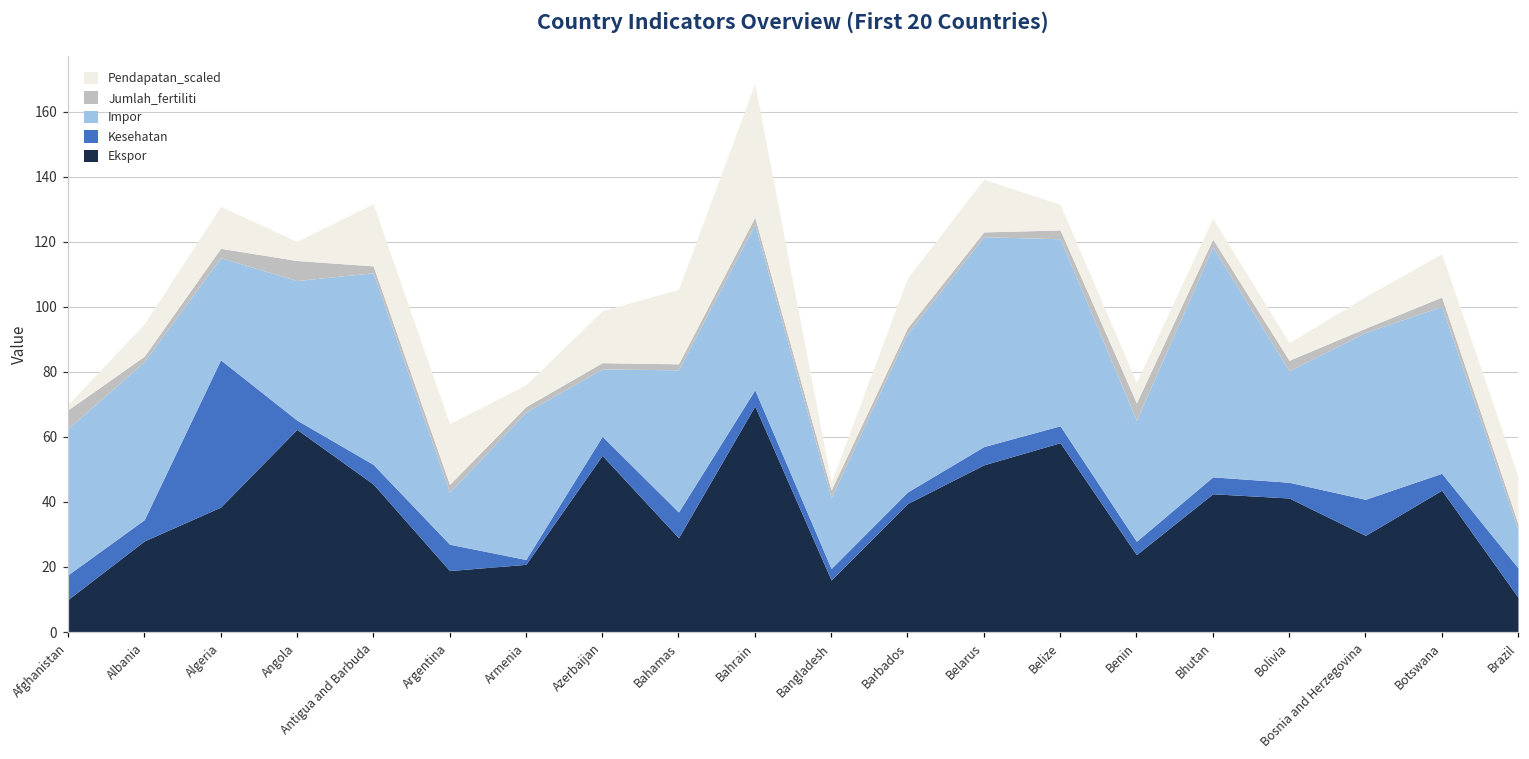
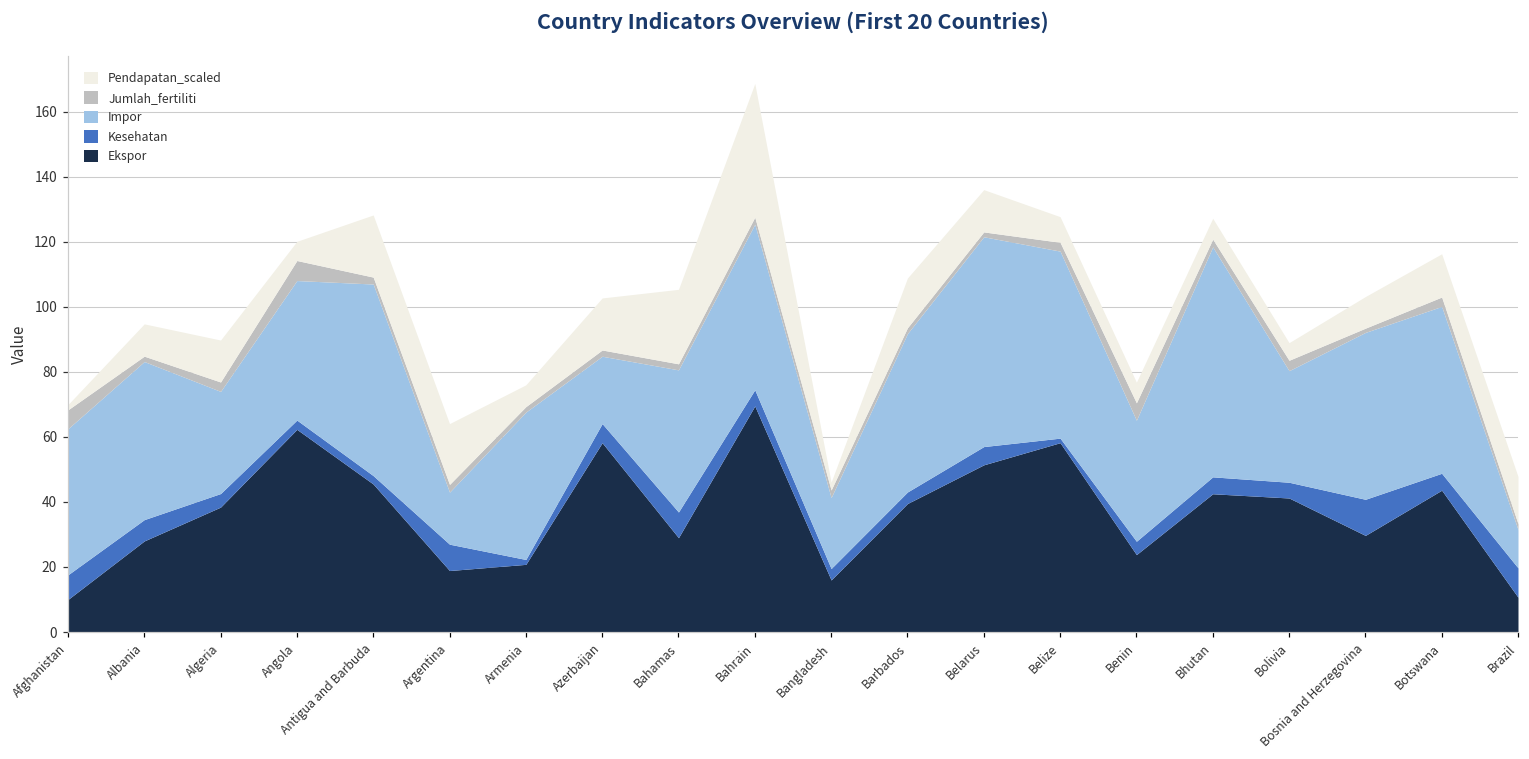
Kesehatan, Algeria: 45 -> 4
Kesehatan, Antigua and Barbuda: 6 -> 3
Ekspor, Azerbaijan: 54 -> 58
Pendapatan_scaled, Belarus: 16 -> 13
Kesehatan, Belize: 5 -> 1
